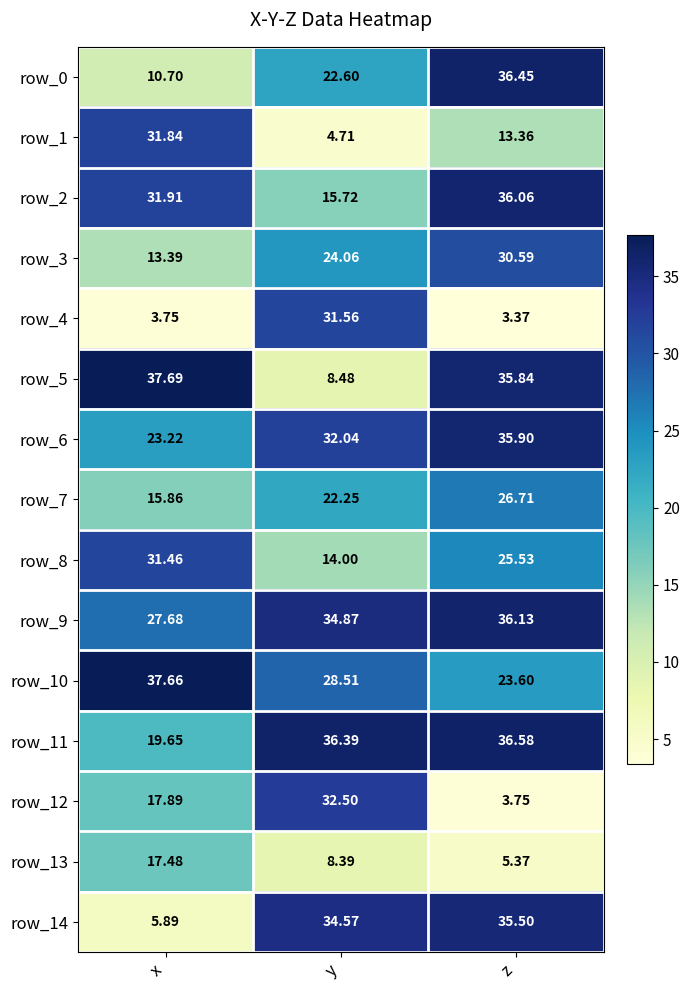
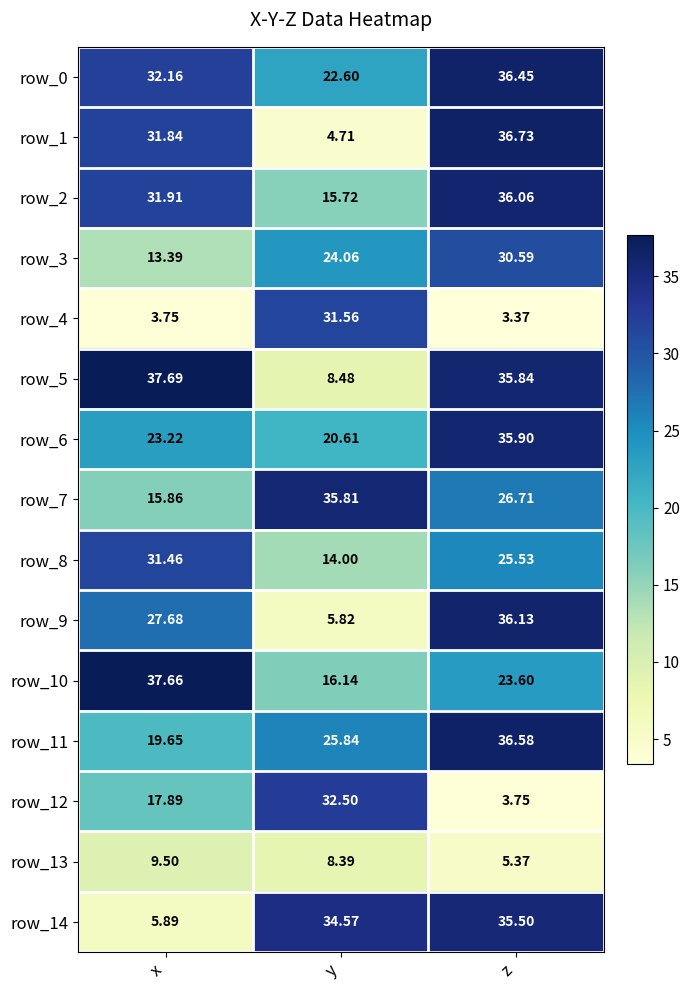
row_0, x: 10.70 -> 32.16
row_1, z: 13.36 -> 36.73
row_6, y: 32.04 -> 20.61
row_7, y: 22.25 -> 35.81
row_9, y: 34.87 -> 5.82
row_10, y: 28.51 -> 16.14
row_11, y: 36.39 -> 25.84
row_13, x: 17.48 -> 9.50
